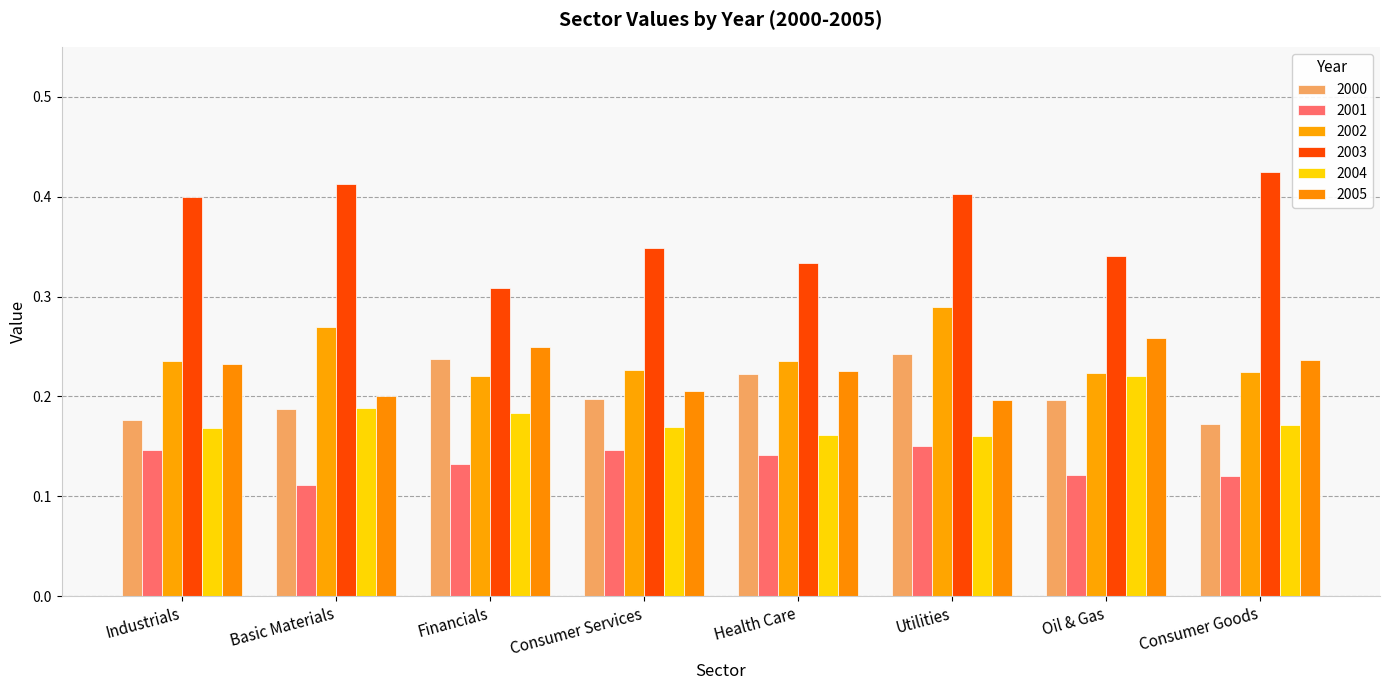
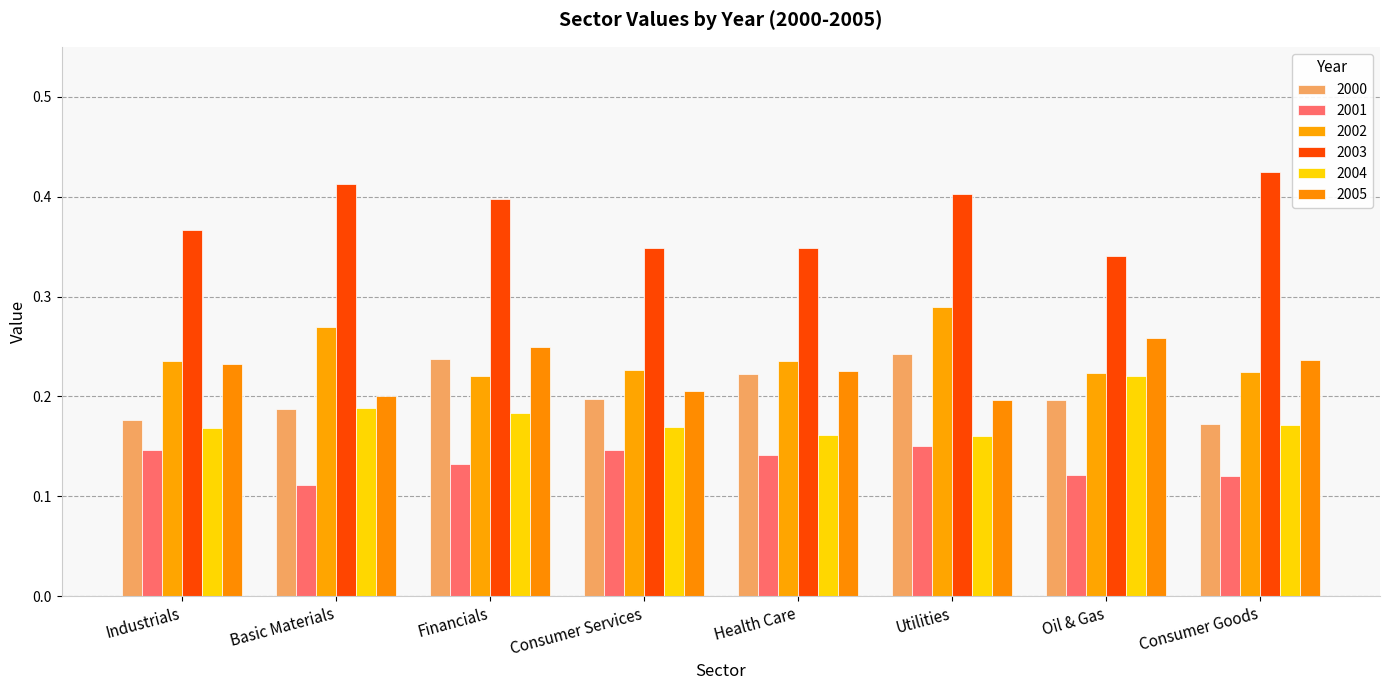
2003, Industrials: 0.40 -> 0.37
2003, Financials: 0.31 -> 0.40
2003, Health Care: 0.33 -> 0.35
